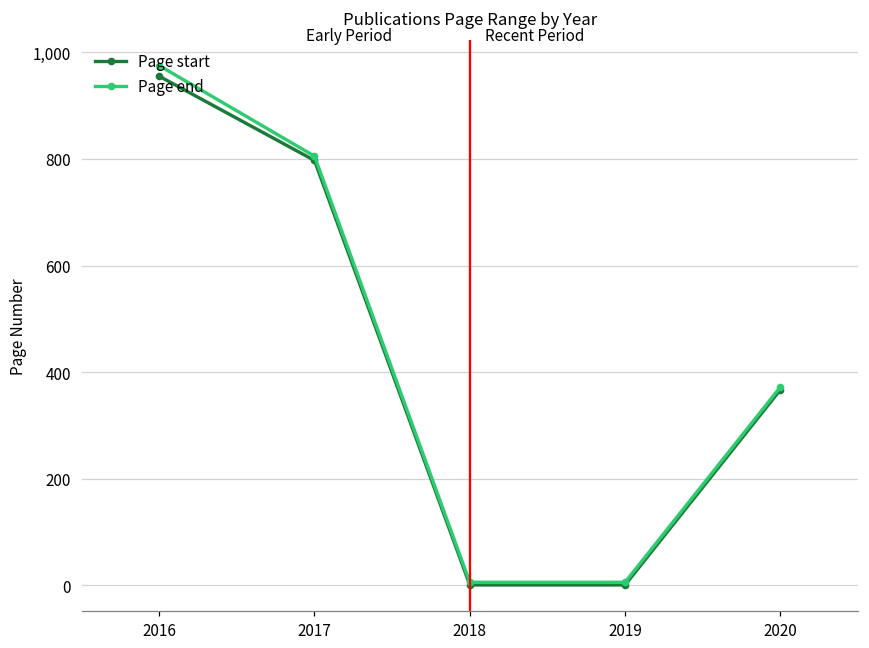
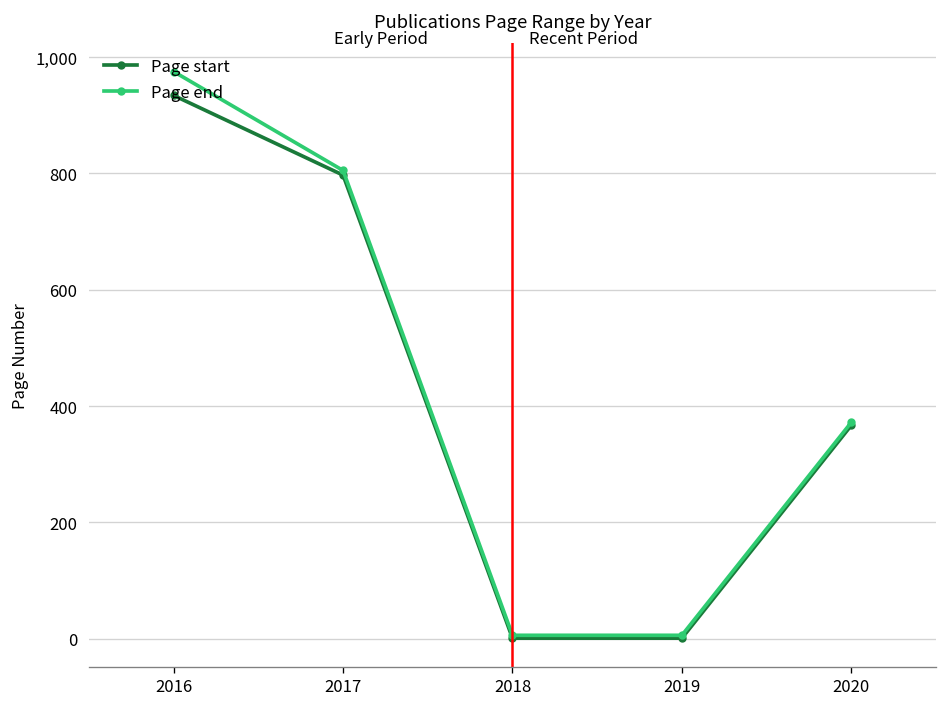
Page start, 2016: 960 -> 930
